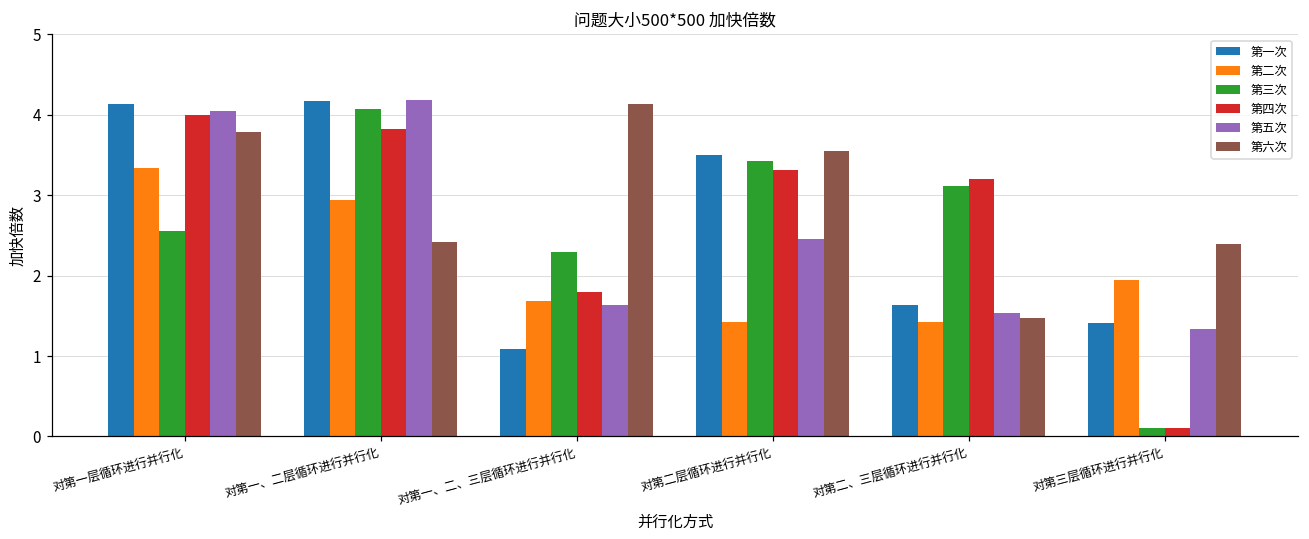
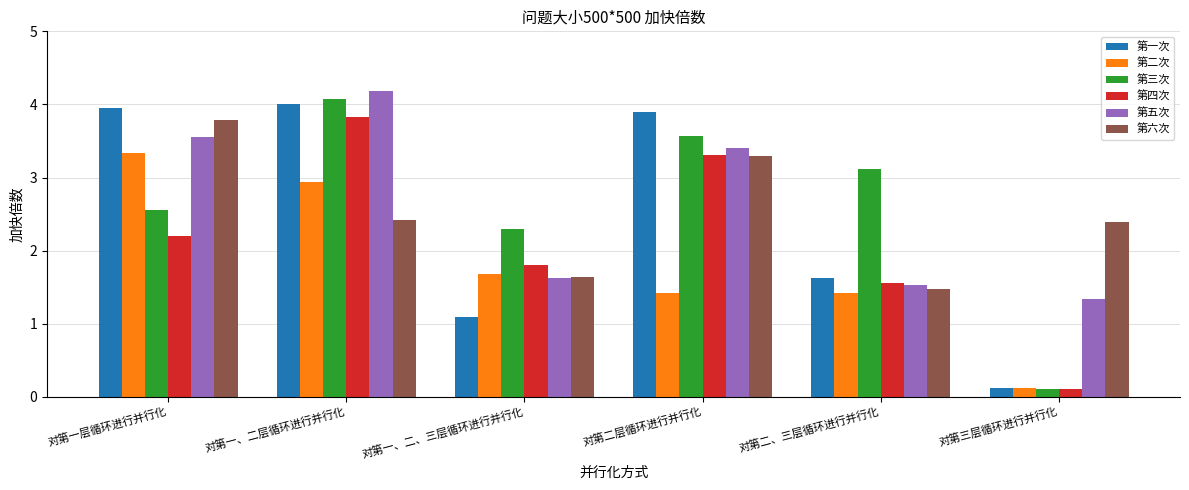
第一次, 对第一层循环进行并行化: 4.1 -> 4.0
第四次, 对第一层循环进行并行化: 4.0 -> 2.2
第五次, 对第一层循环进行并行化: 4.1 -> 3.6
第一次, 对第一、二层循环进行并行化: 4.2 -> 4.0
第六次, 对第一、二、三层循环进行并行化: 4.1 -> 1.6
第一次, 对第二层循环进行并行化: 3.5 -> 3.9
第三次, 对第二层循环进行并行化: 3.4 -> 3.6
第五次, 对第二层循环进行并行化: 2.5 -> 3.4
第六次, 对第二层循环进行并行化: 3.6 -> 3.3
第四次, 对第二、三层循环进行并行化: 3.2 -> 1.6
第一次, 对第三层循环进行并行化: 1.4 -> 0.1
第二次, 对第三层循环进行并行化: 1.9 -> 0.1
